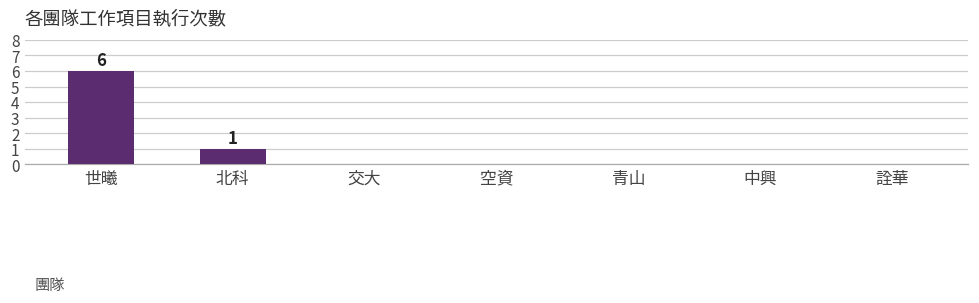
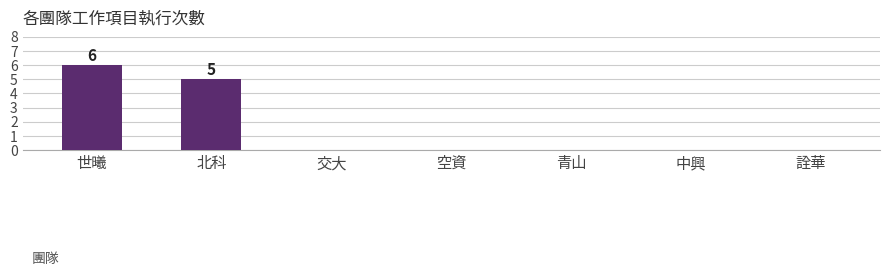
北科: 1 -> 5
